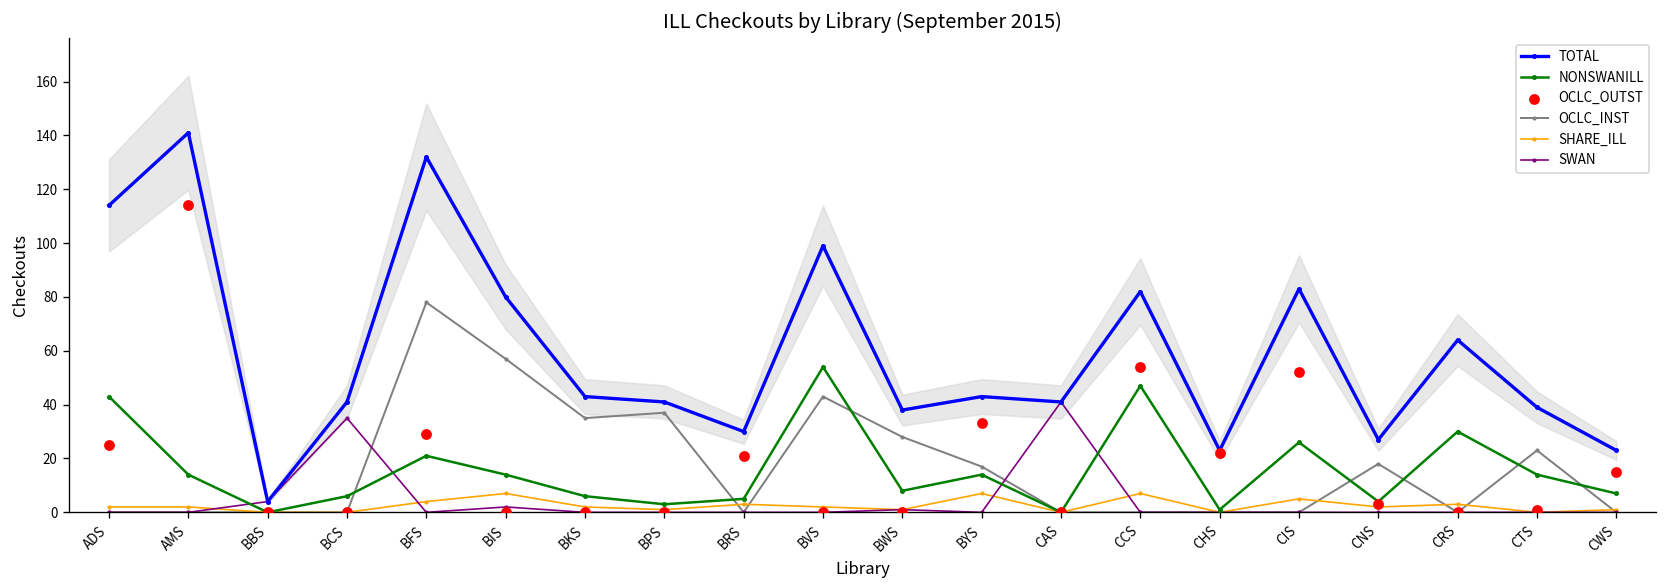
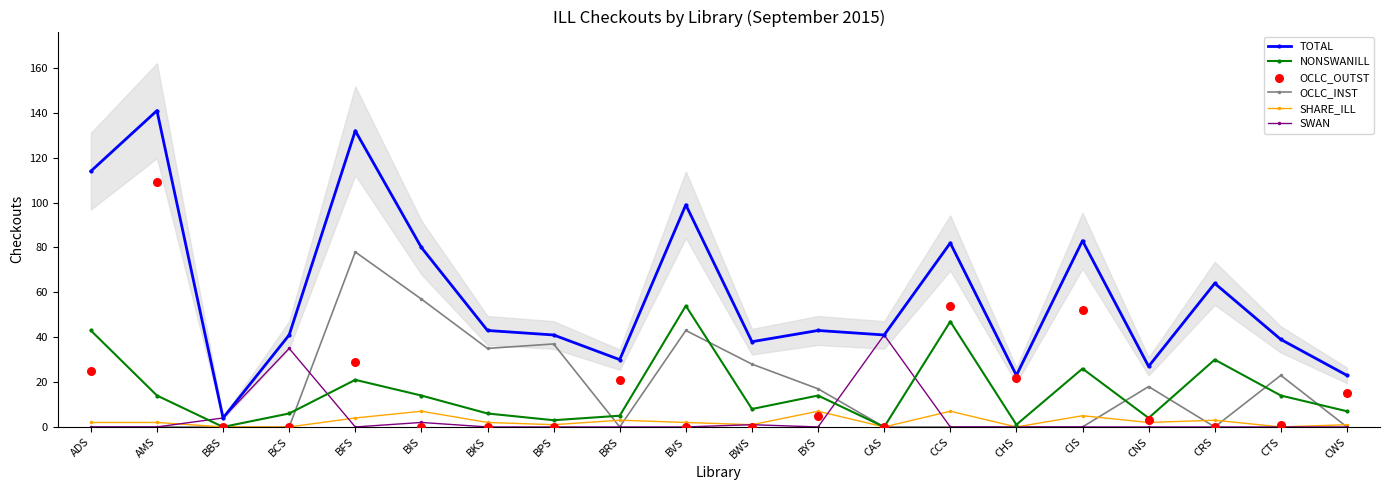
OCLC_OUTST, AMS: 114 -> 109
OCLC_OUTST, BYS: 33 -> 5
